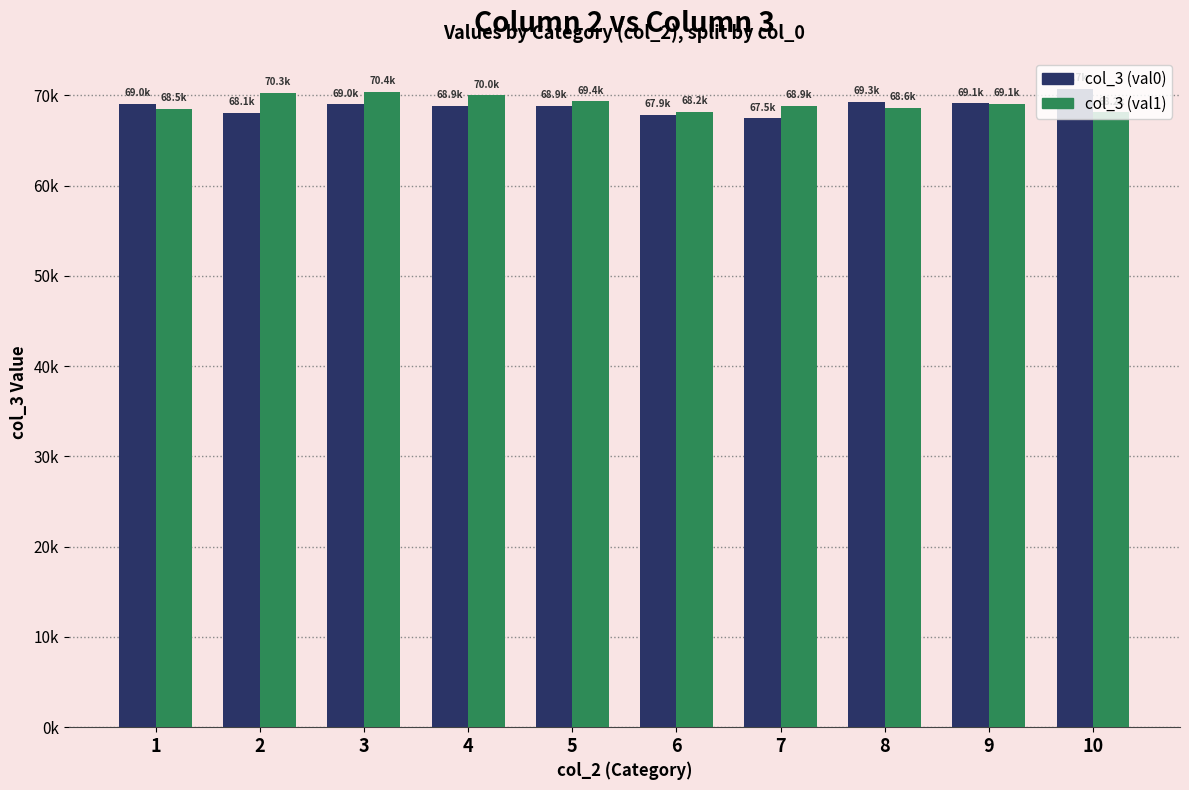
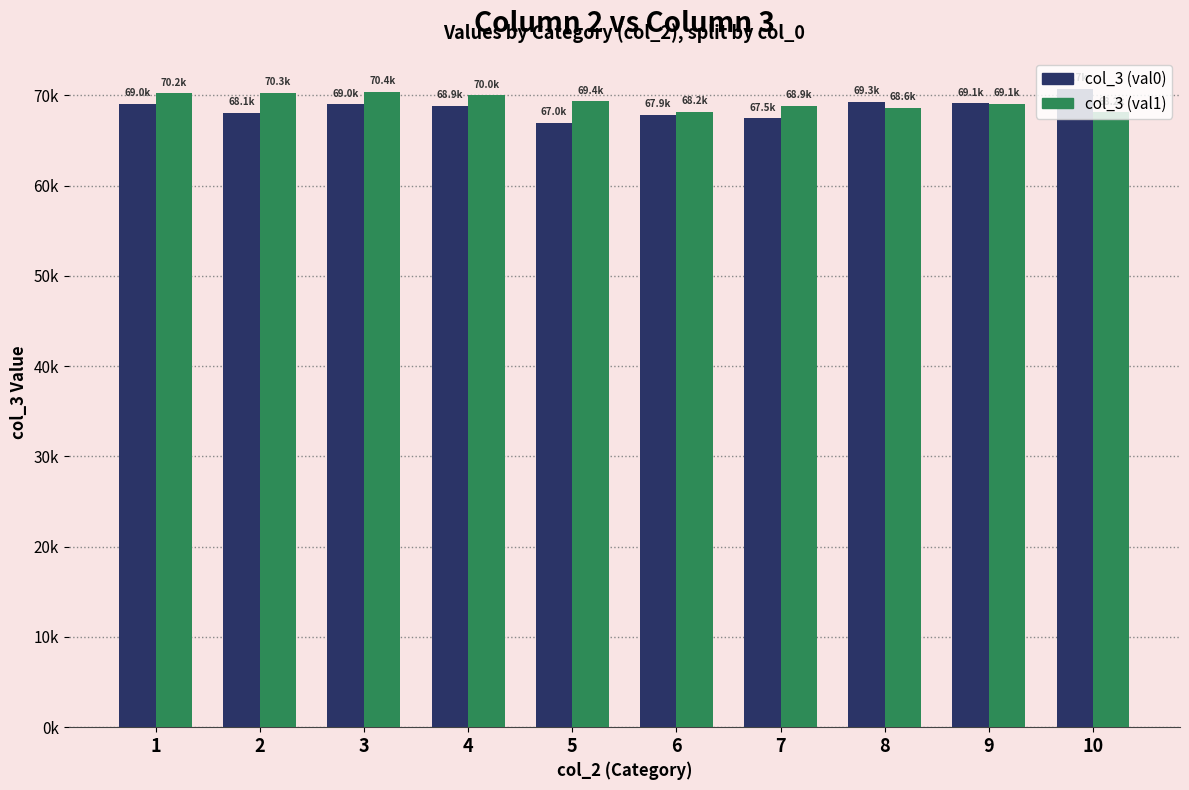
col_3 (val1), 1: 68.5k -> 70.2k
col_3 (val0), 5: 68.9k -> 67.0k
